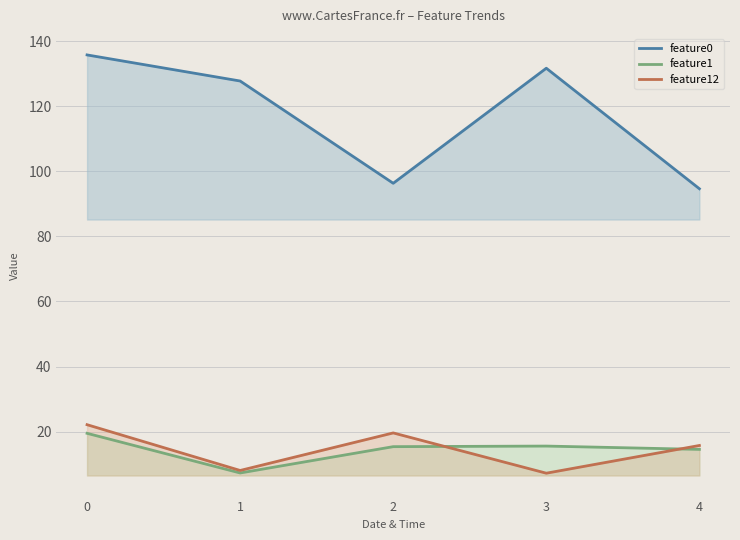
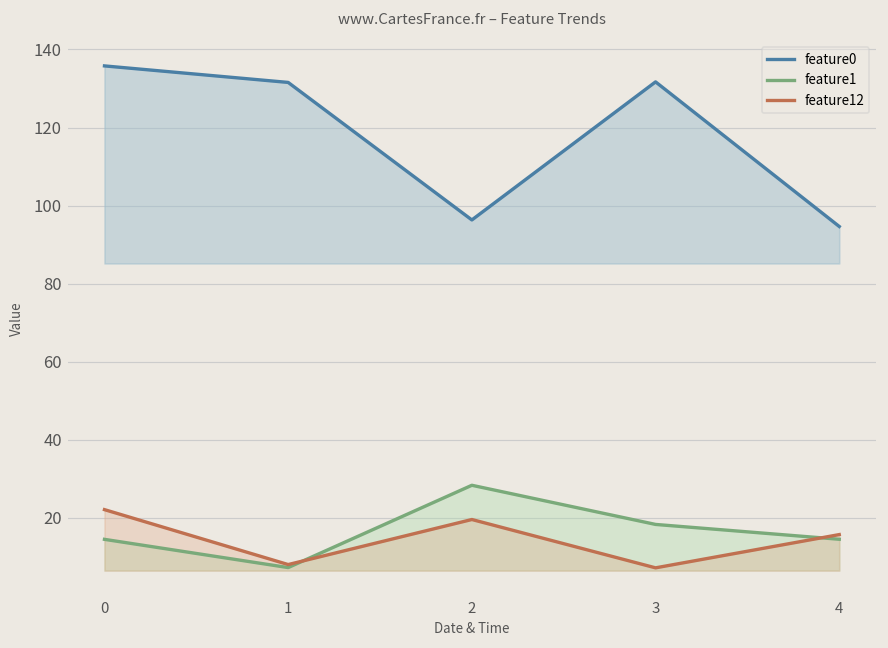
feature1, 0: 19 -> 15
feature0, 1: 128 -> 132
feature1, 2: 15 -> 28
feature1, 3: 16 -> 18
